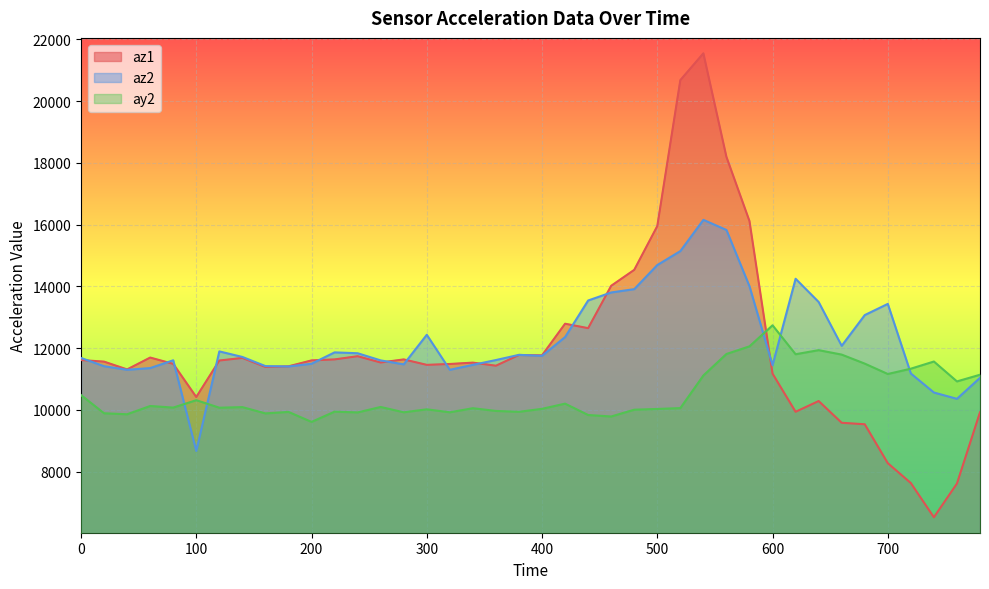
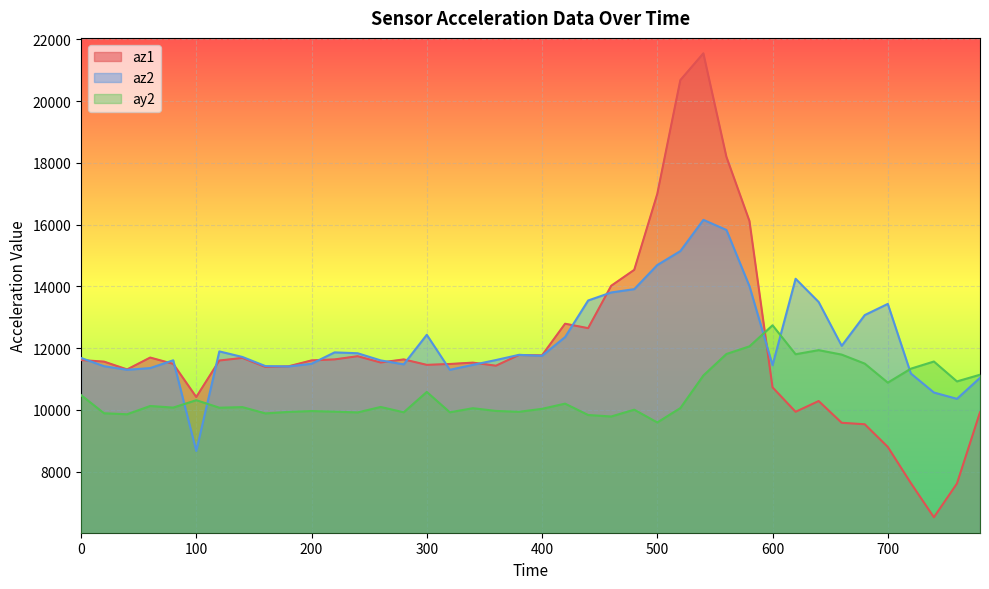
ay2, 200: 9600 -> 10000
ay2, 300: 10000 -> 10600
az1, 500: 16000 -> 17000
ay2, 500: 10000 -> 9600
az1, 600: 11200 -> 10700
az1, 700: 8300 -> 8800
ay2, 700: 11200 -> 10900
